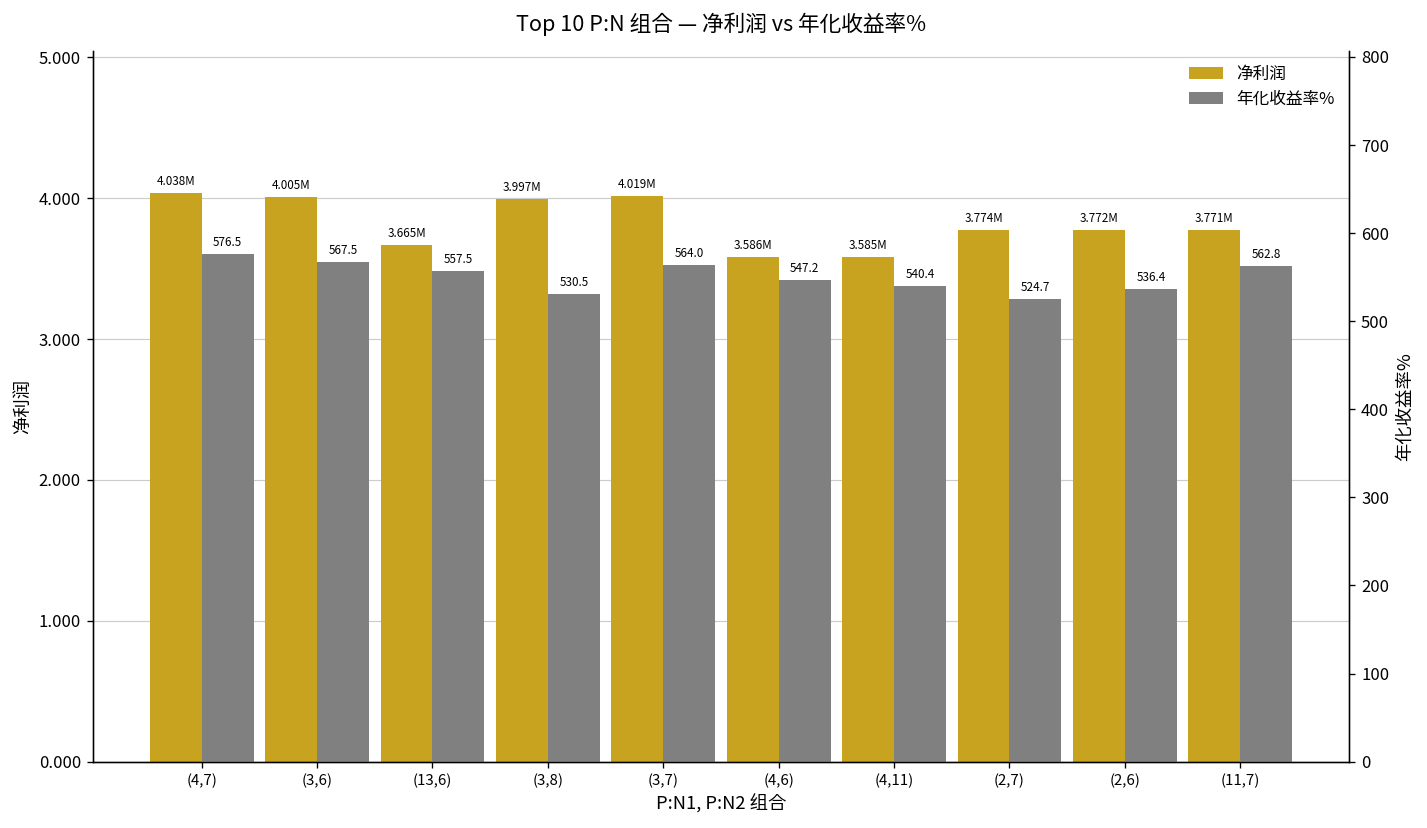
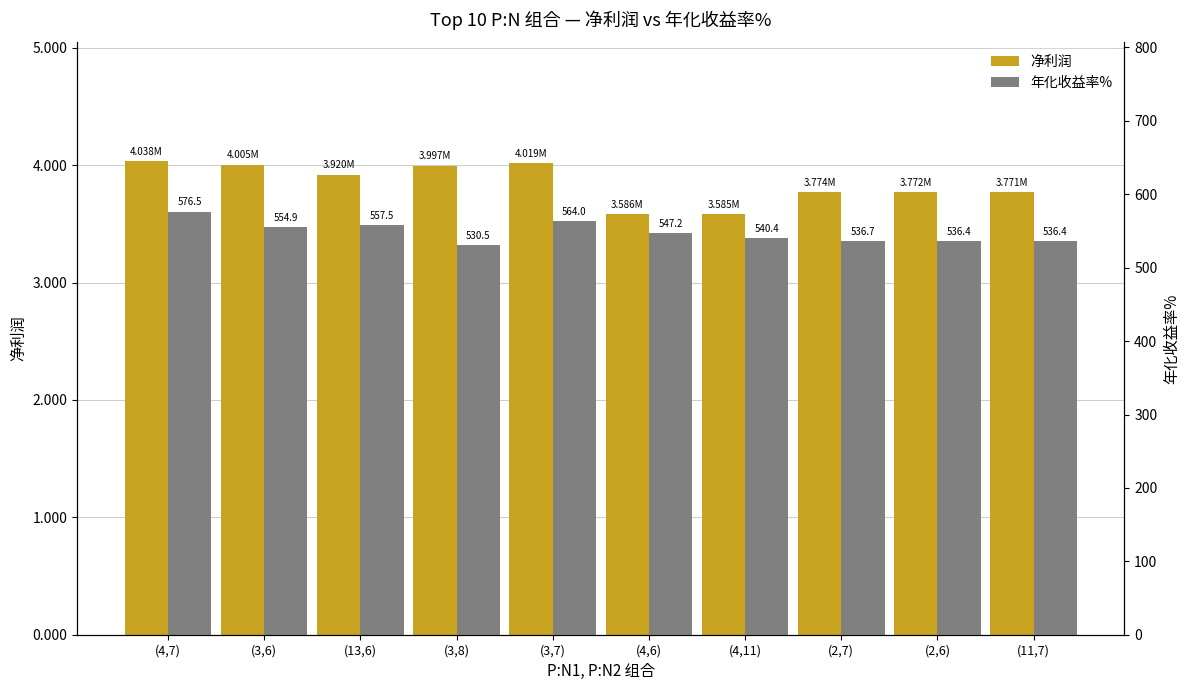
净利润, (13,6): 3.665M -> 3.920M
年化收益率%, (3,6): 567.5 -> 554.9
年化收益率%, (2,7): 524.7 -> 536.7
年化收益率%, (11,7): 562.8 -> 536.4
